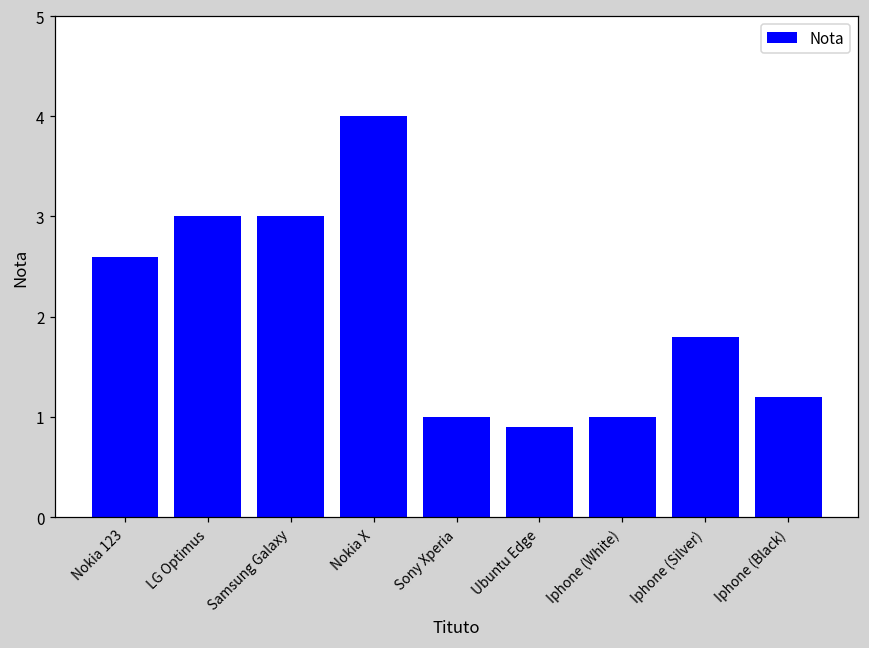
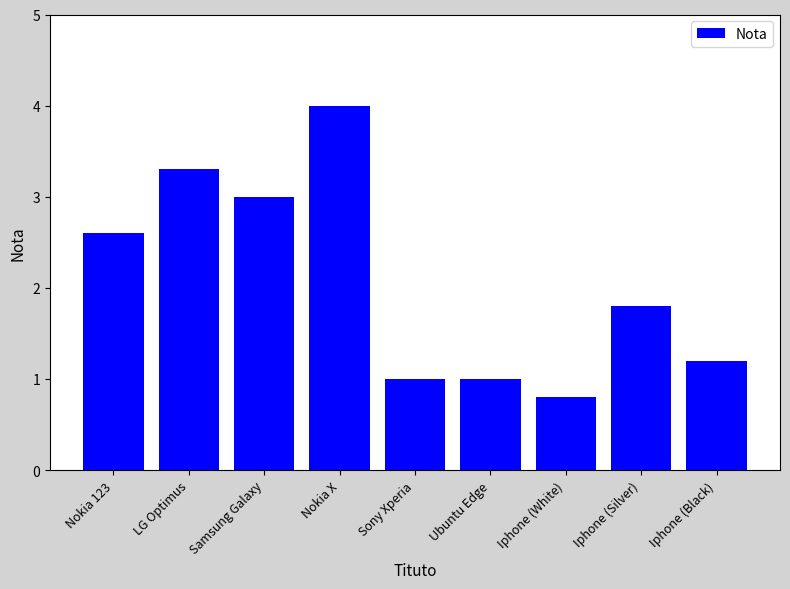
LG Optimus: 3.0 -> 3.3
Ubuntu Edge: 0.9 -> 1.0
Iphone (White): 1.0 -> 0.8
